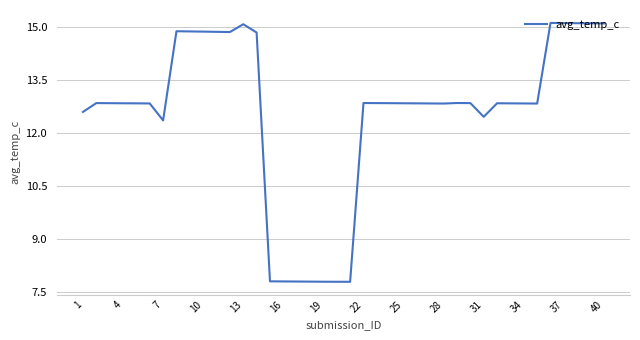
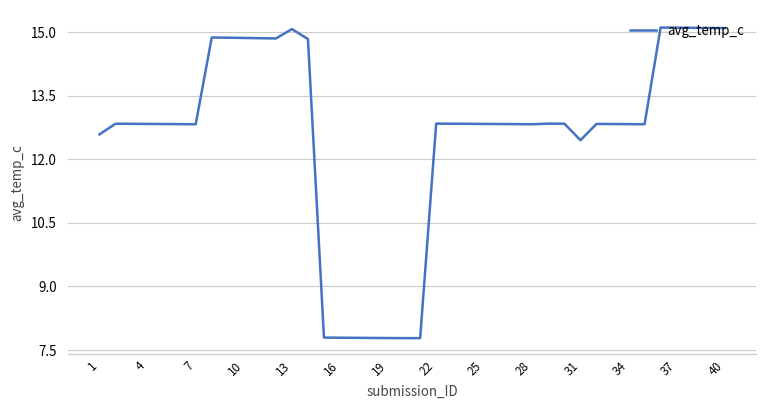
7: 12.3 -> 12.8
